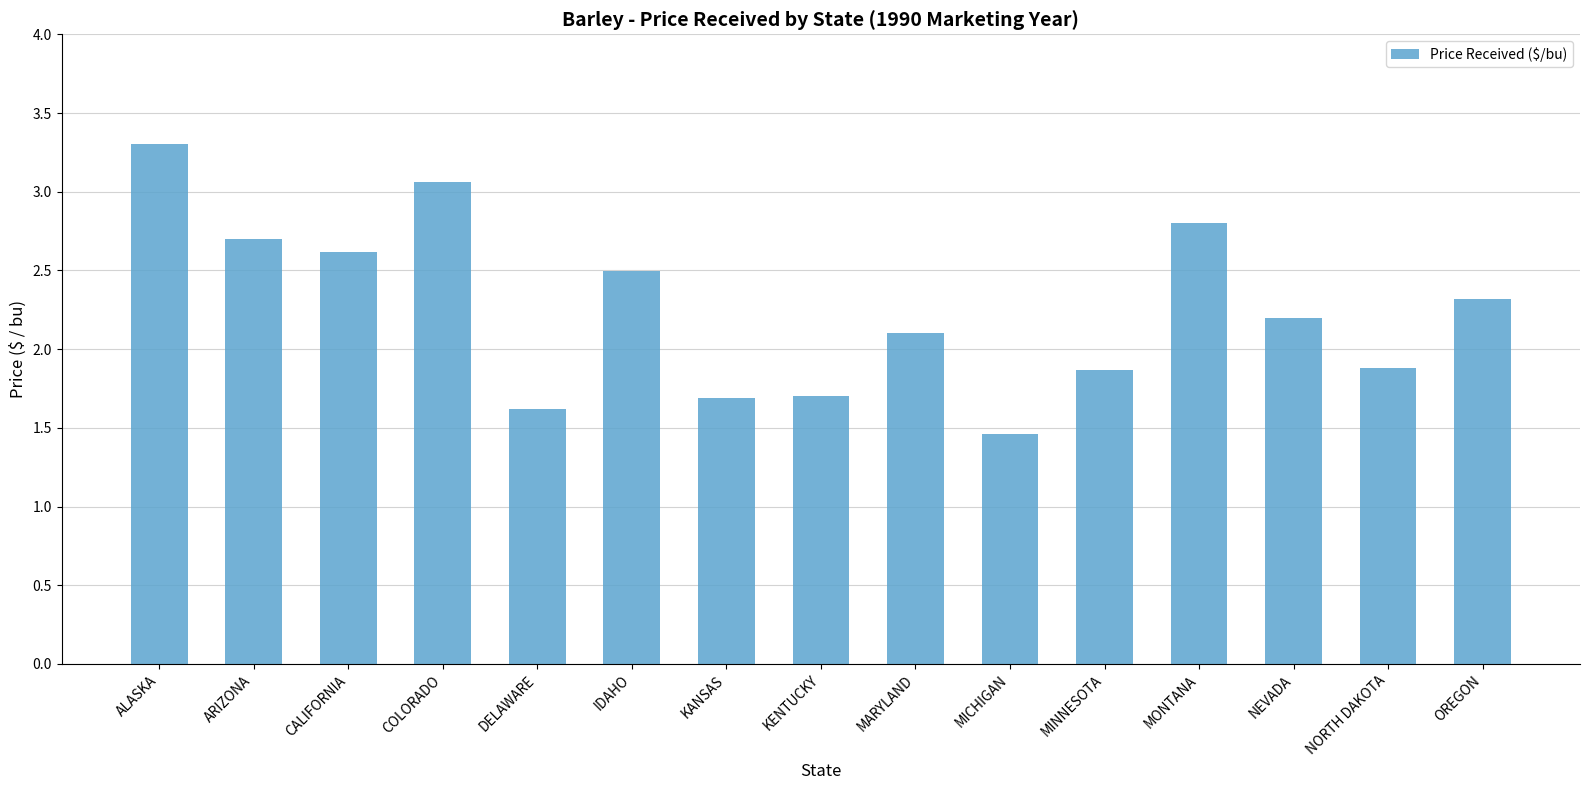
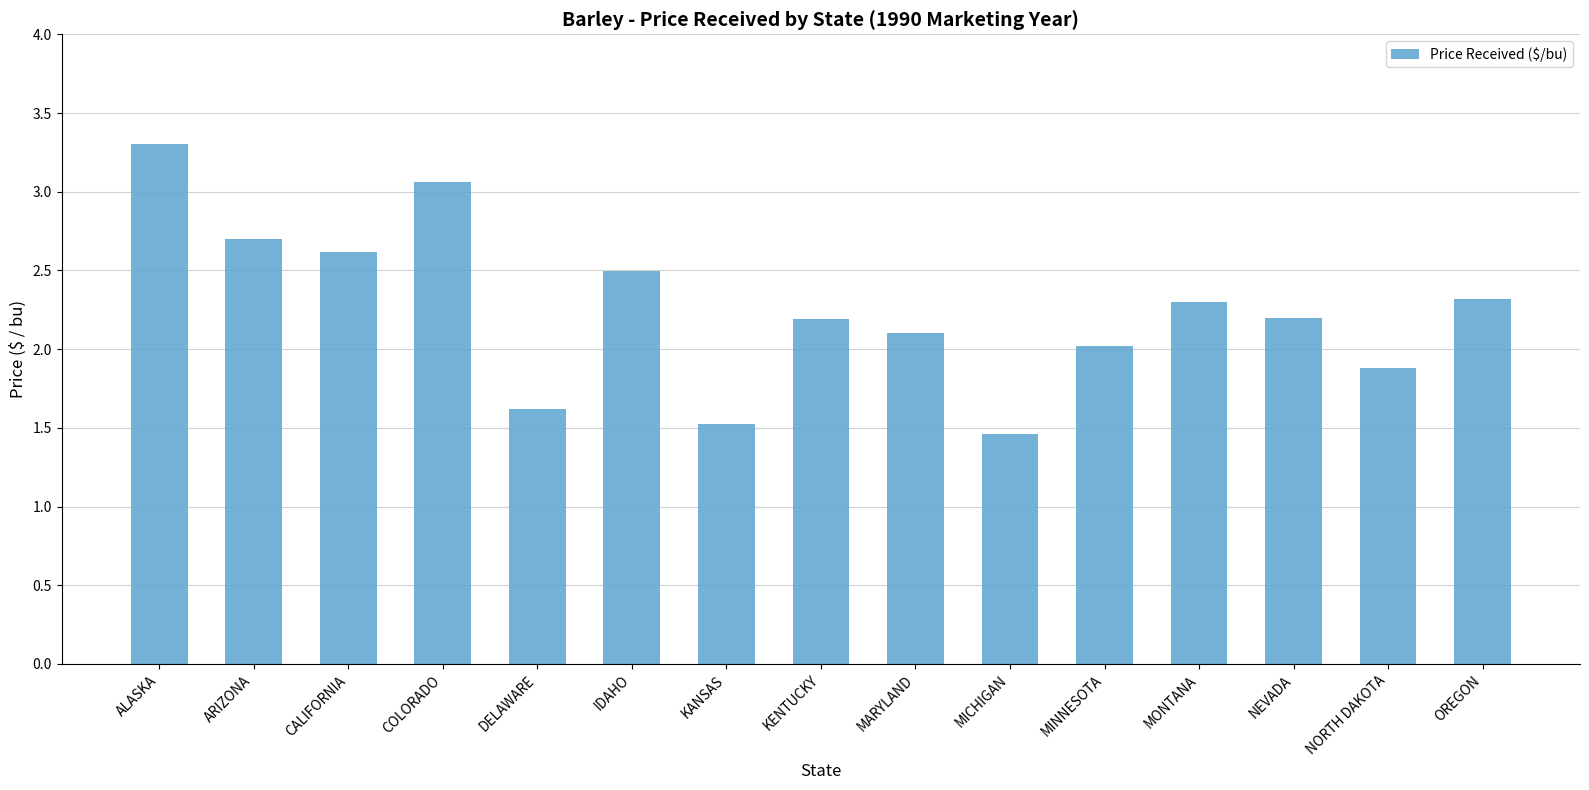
KANSAS: 1.69 -> 1.53
KENTUCKY: 1.71 -> 2.19
MINNESOTA: 1.87 -> 2.02
MONTANA: 2.8 -> 2.3
